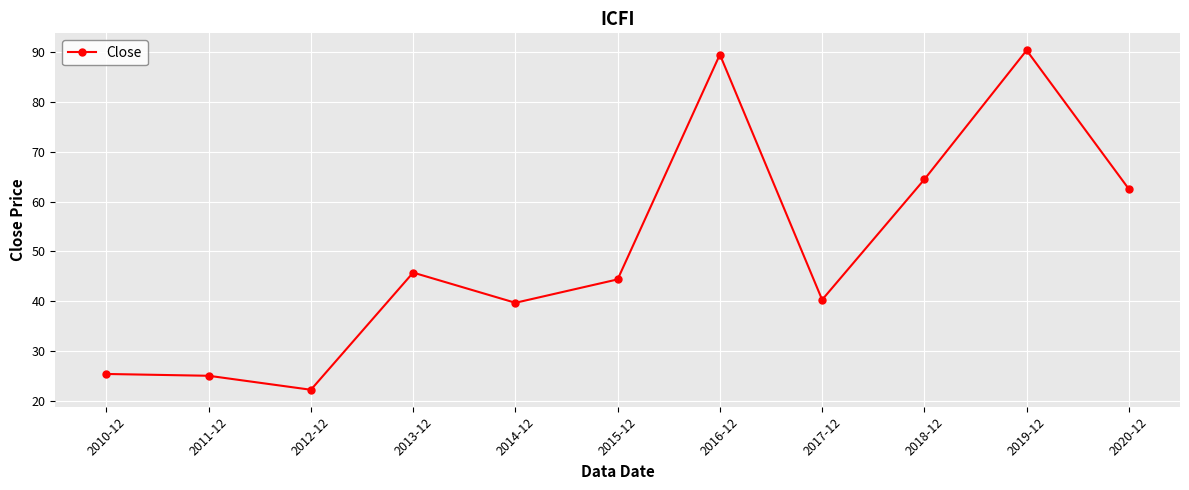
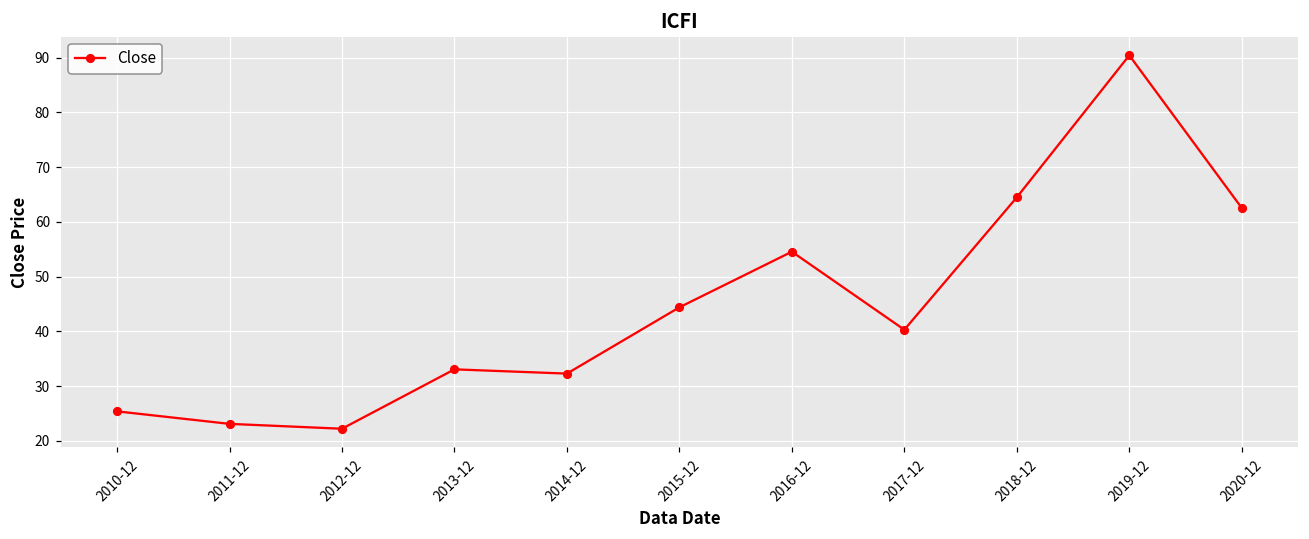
2011-12: 25 -> 23
2013-12: 46 -> 33
2014-12: 40 -> 32
2016-12: 90 -> 55
